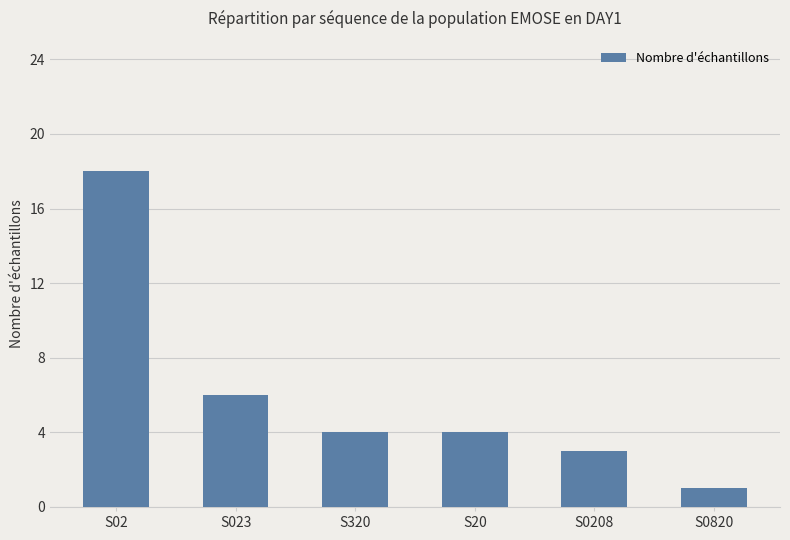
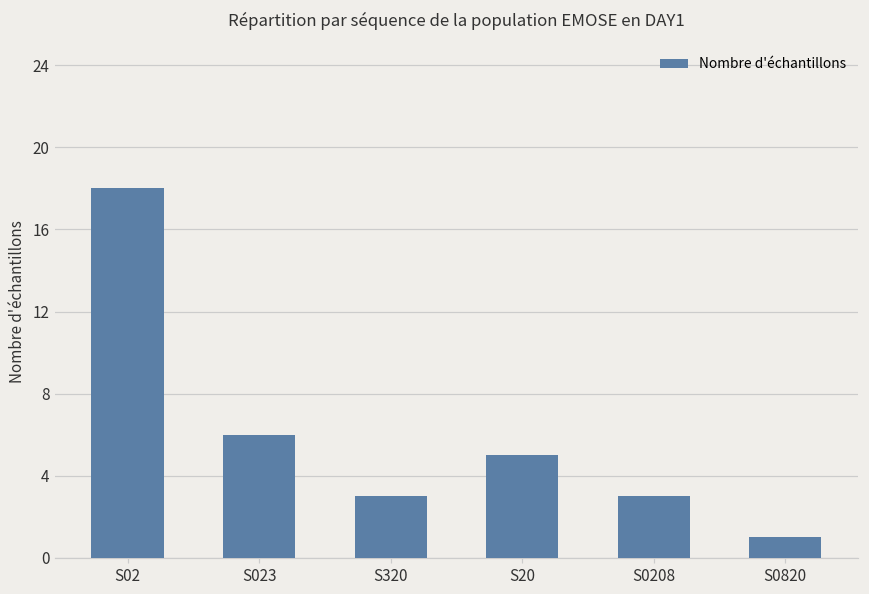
S320: 4 -> 3
S20: 4 -> 5
